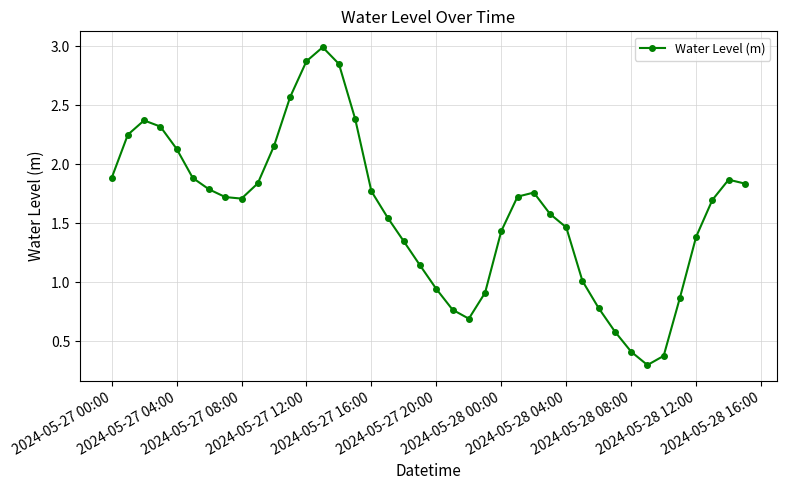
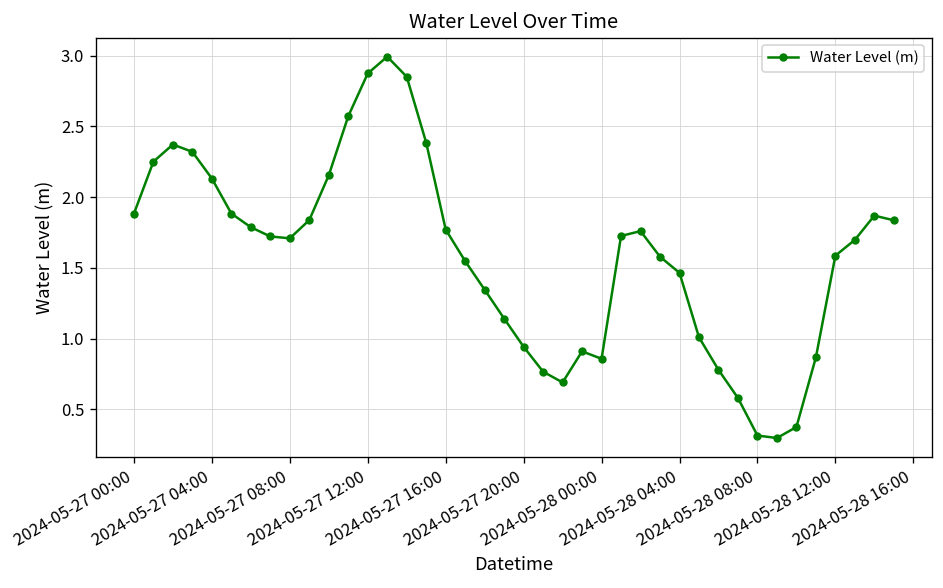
2024-05-28 00:00: 1.43 -> 0.86
2024-05-28 08:00: 0.41 -> 0.31
2024-05-28 12:00: 1.39 -> 1.59
